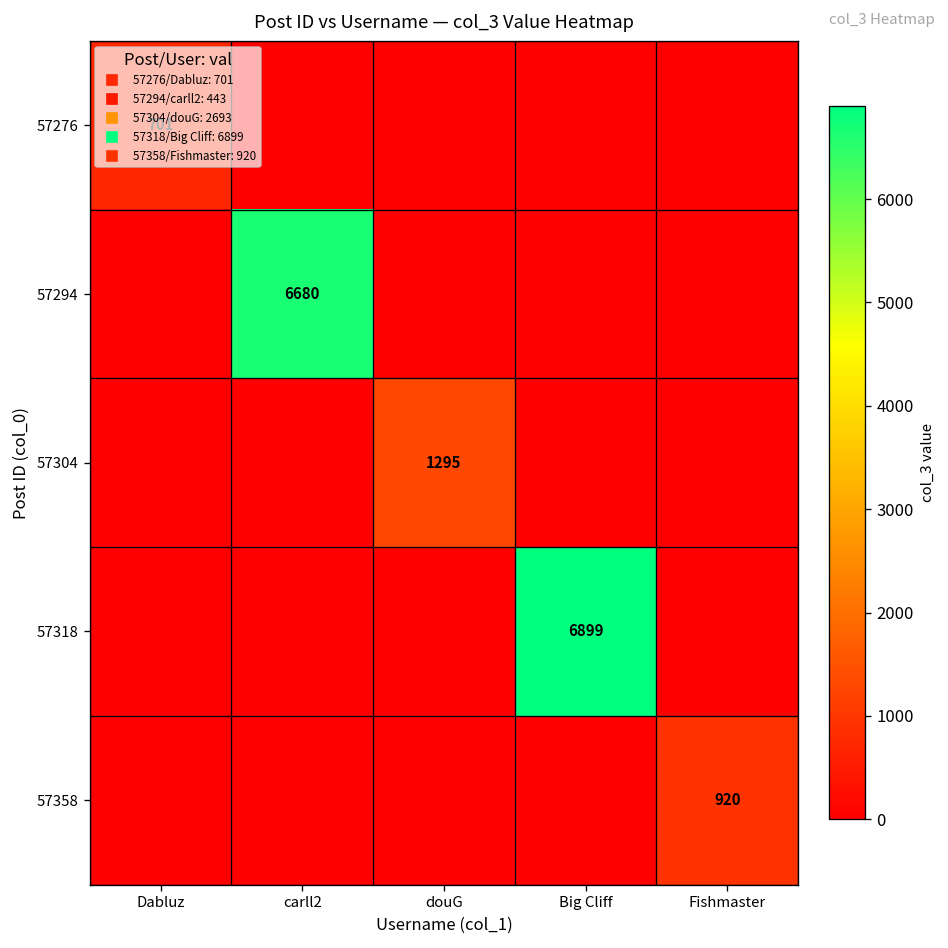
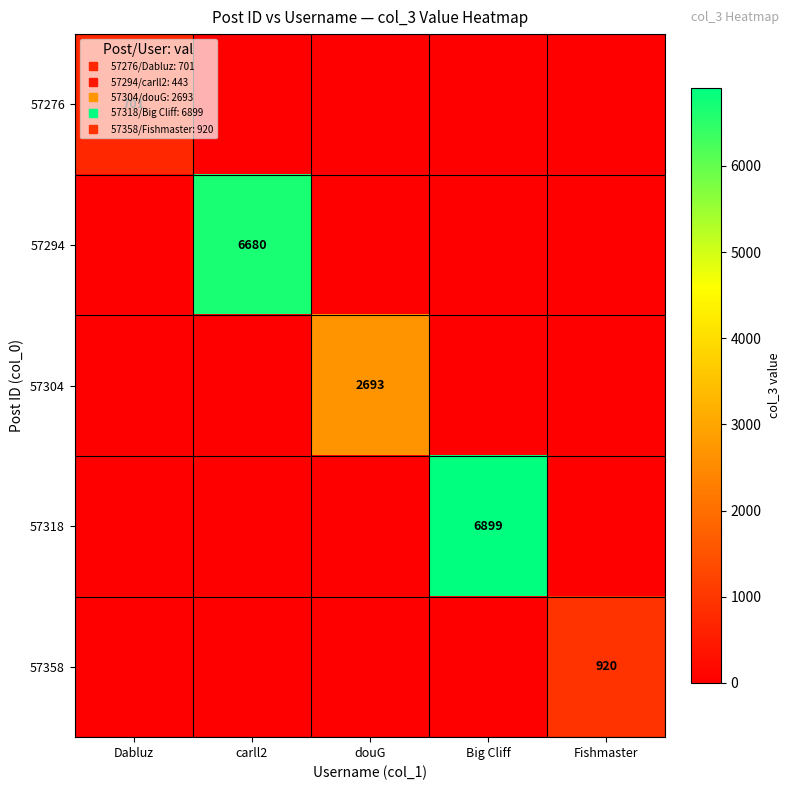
57304, douG: 1295 -> 2693
